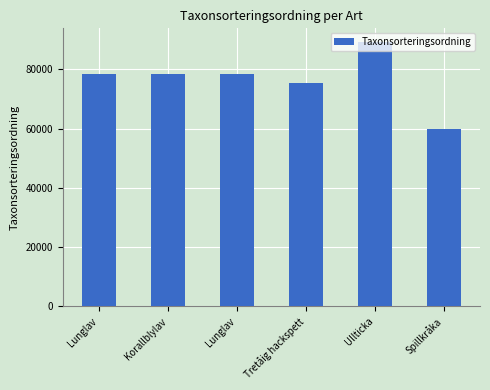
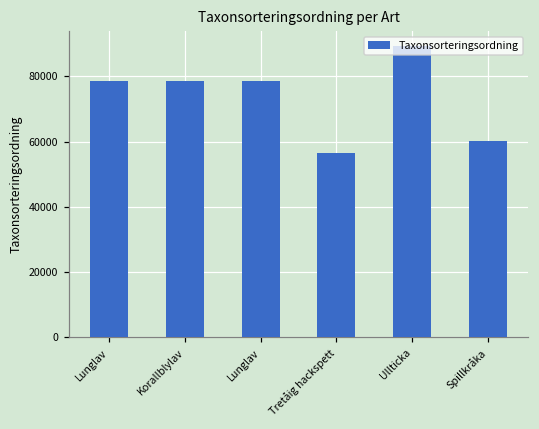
Tretåig hackspett: 75000 -> 56000
